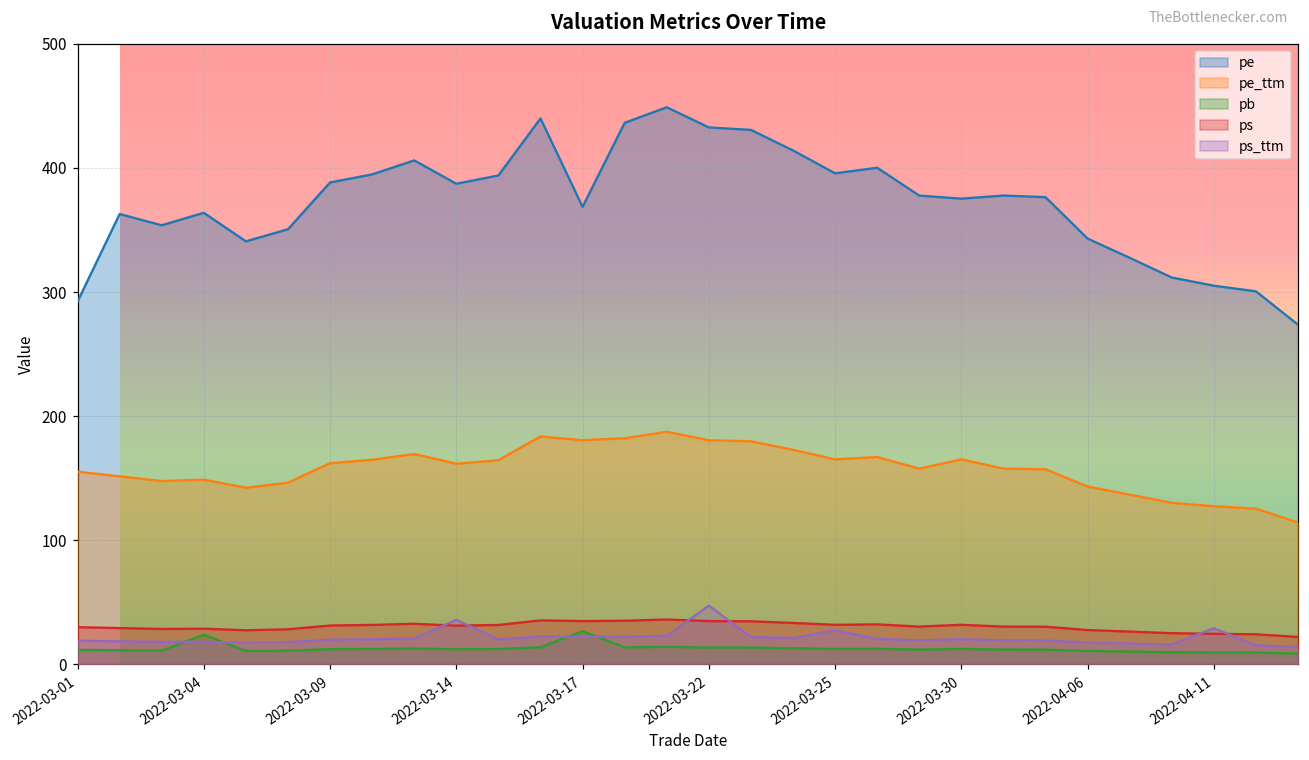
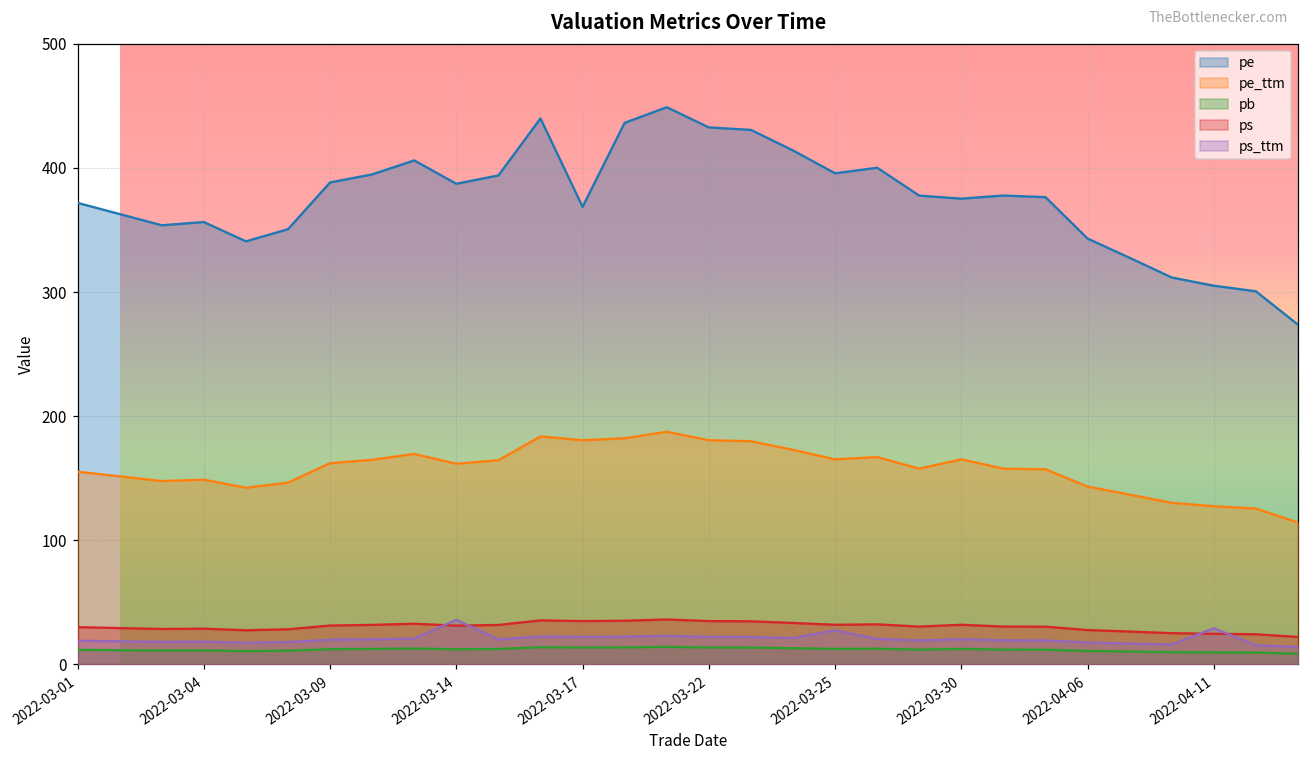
pe, 2022-03-01: 292 -> 372
pe, 2022-03-04: 364 -> 356
pb, 2022-03-04: 24 -> 11
pb, 2022-03-17: 27 -> 13
ps_ttm, 2022-03-22: 47 -> 22
